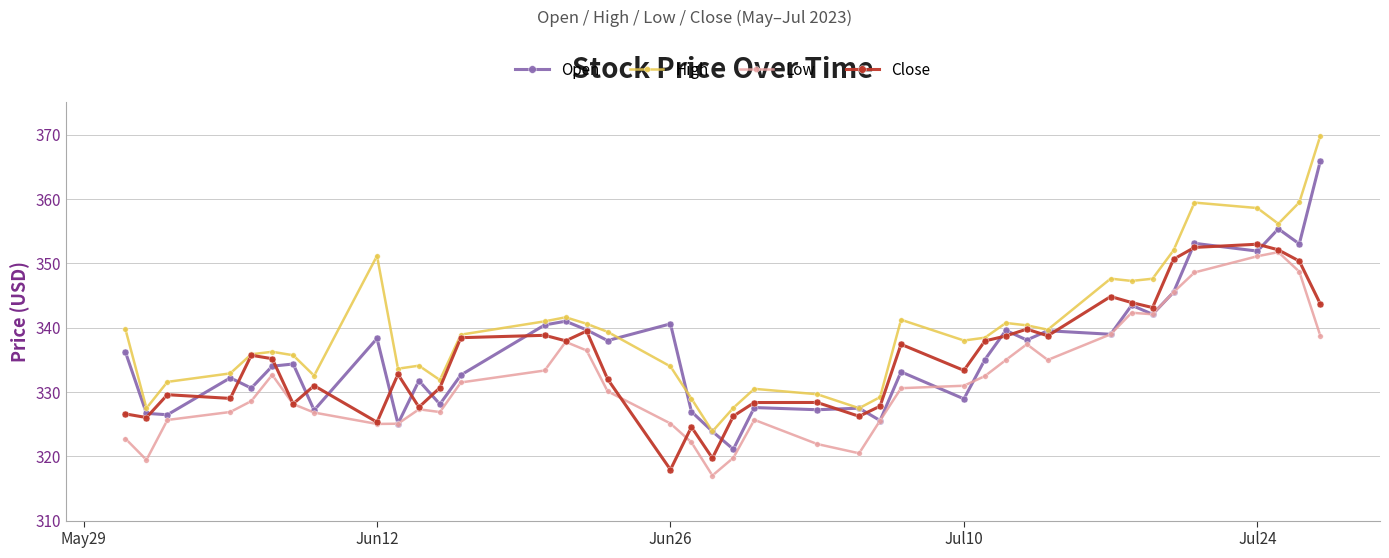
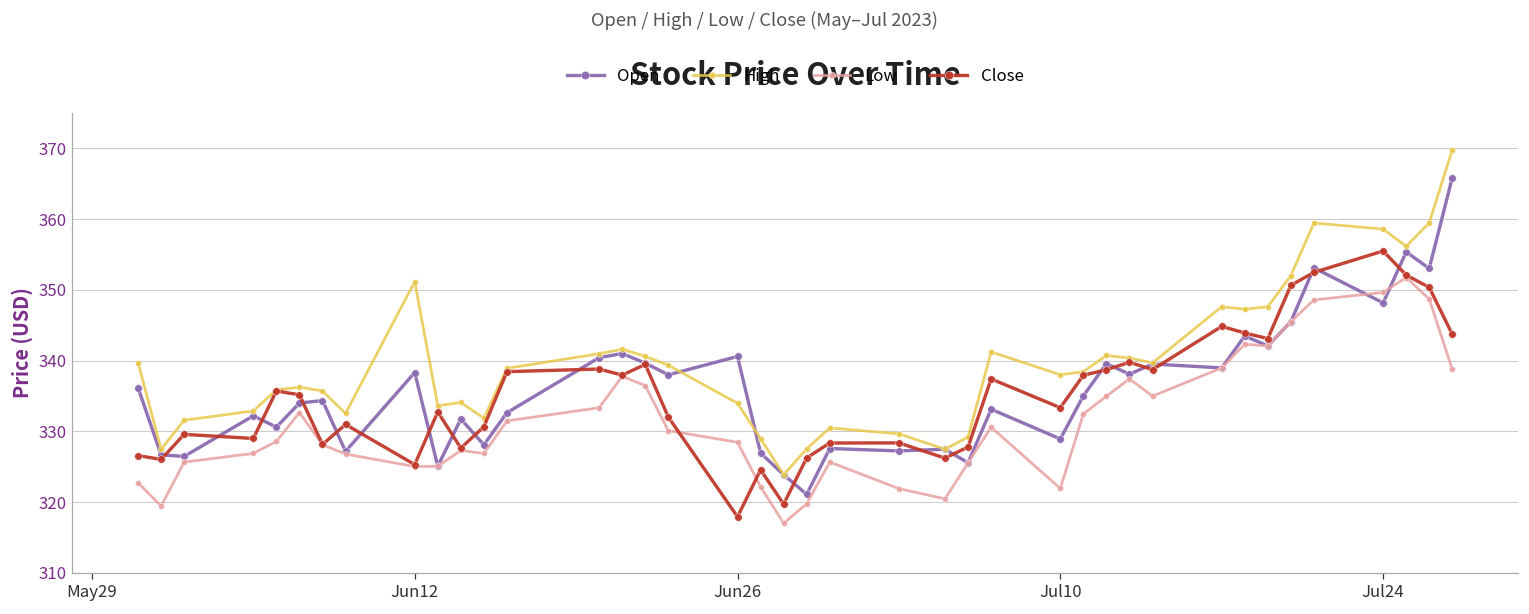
Low, Jun26: 325 -> 328
Low, Jul10: 331 -> 322
Open, Jul24: 352 -> 348
Low, Jul24: 351 -> 350
Close, Jul24: 353 -> 355
